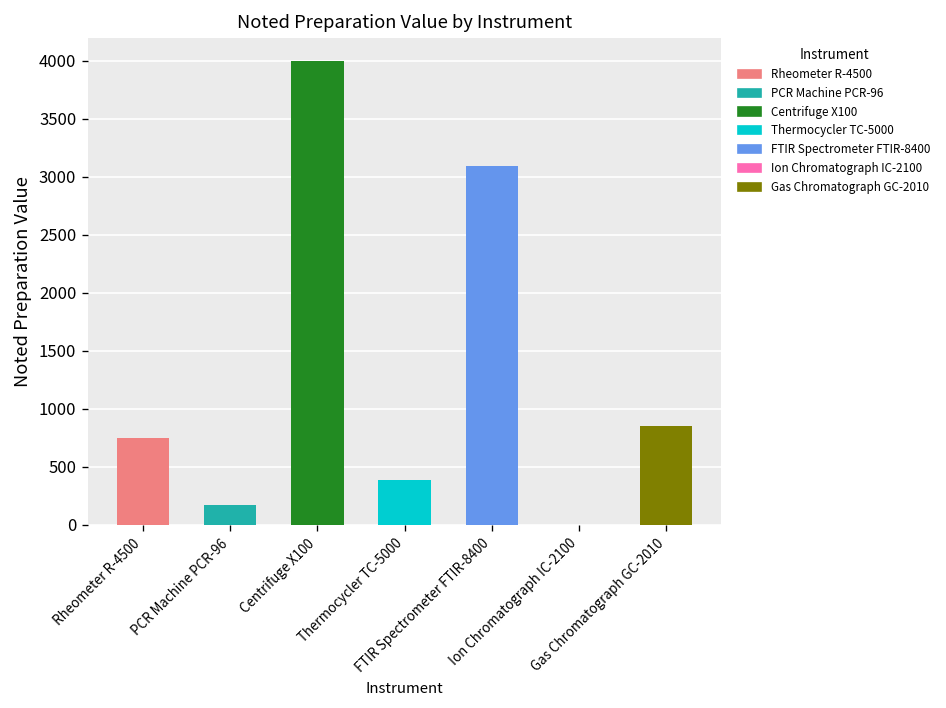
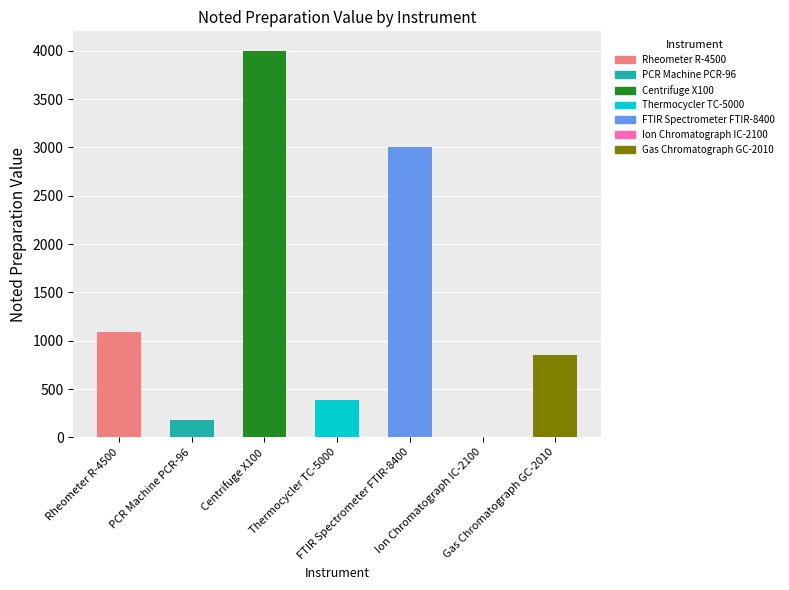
Rheometer R-4500: 800 -> 1100
FTIR Spectrometer FTIR-8400: 3100 -> 3000
